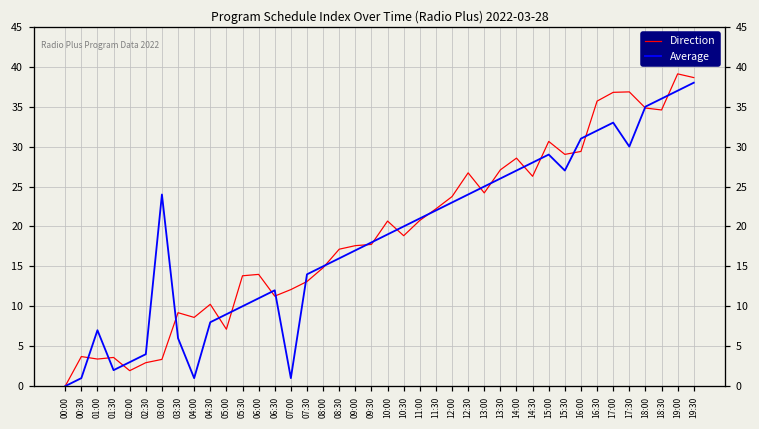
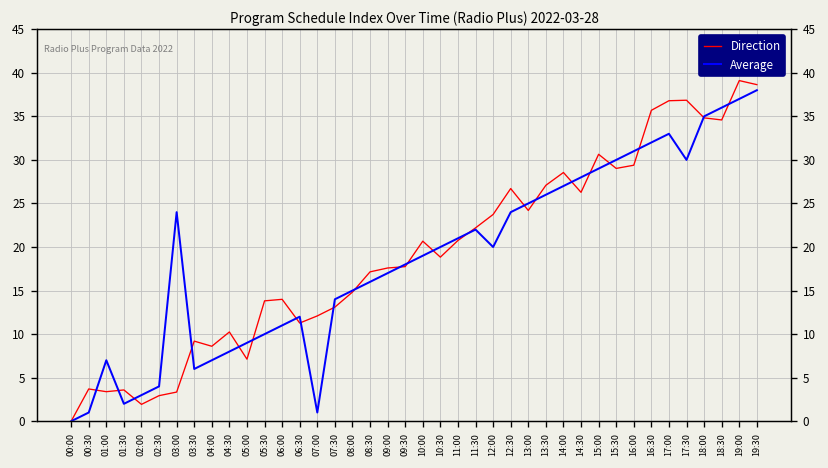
Average, 04:00: 1 -> 7
Average, 12:00: 23 -> 20
Average, 15:30: 27 -> 30
